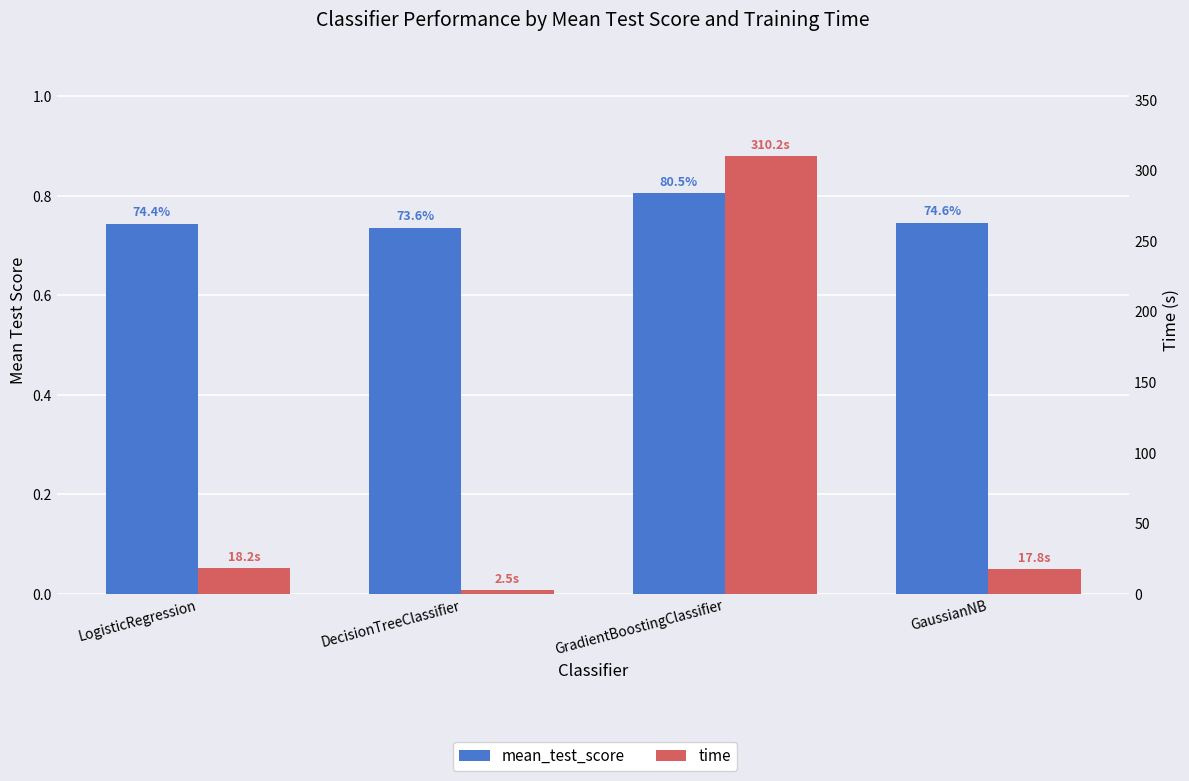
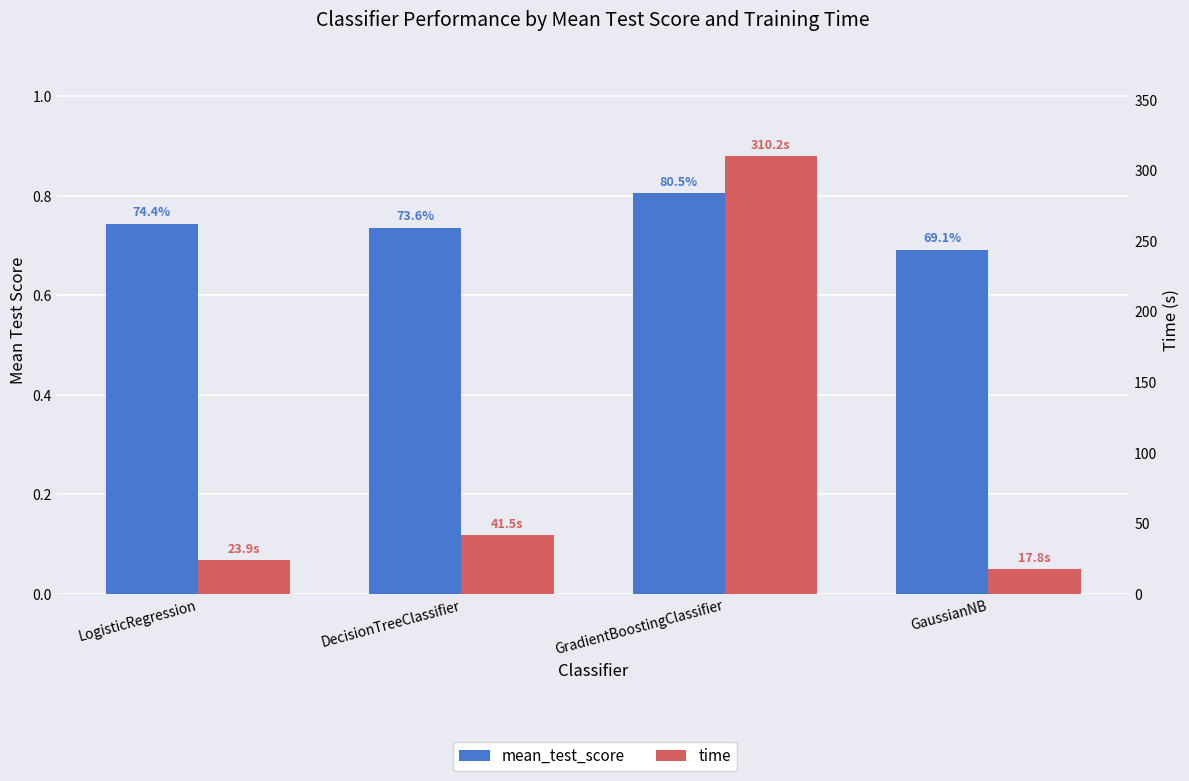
mean_test_score, GaussianNB: 74.6% -> 69.1%
time, LogisticRegression: 18.2s -> 23.9s
time, DecisionTreeClassifier: 2.5s -> 41.5s
